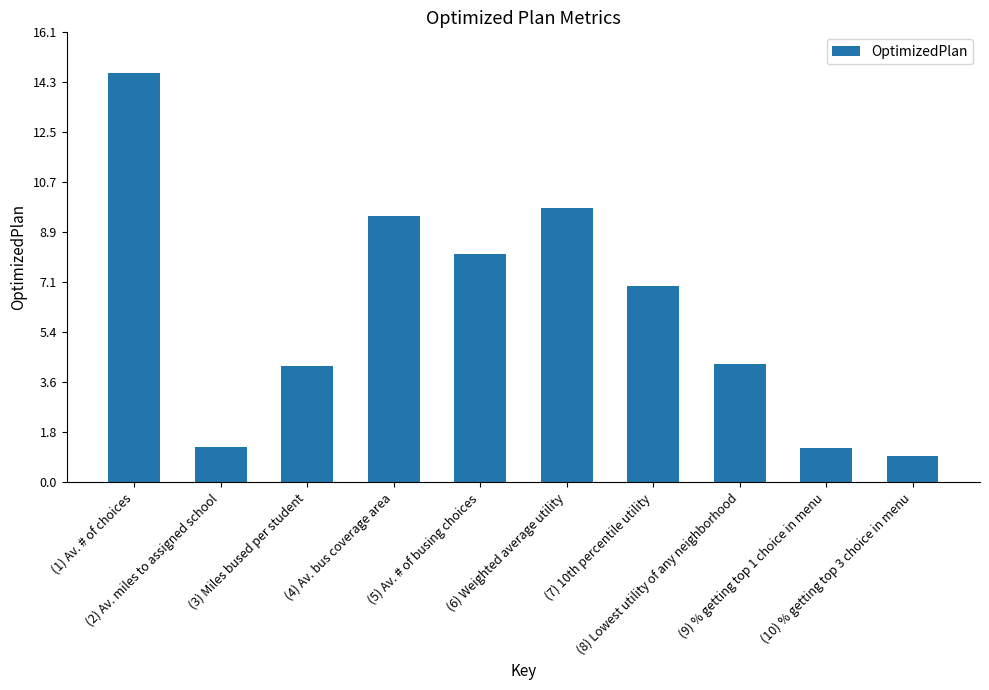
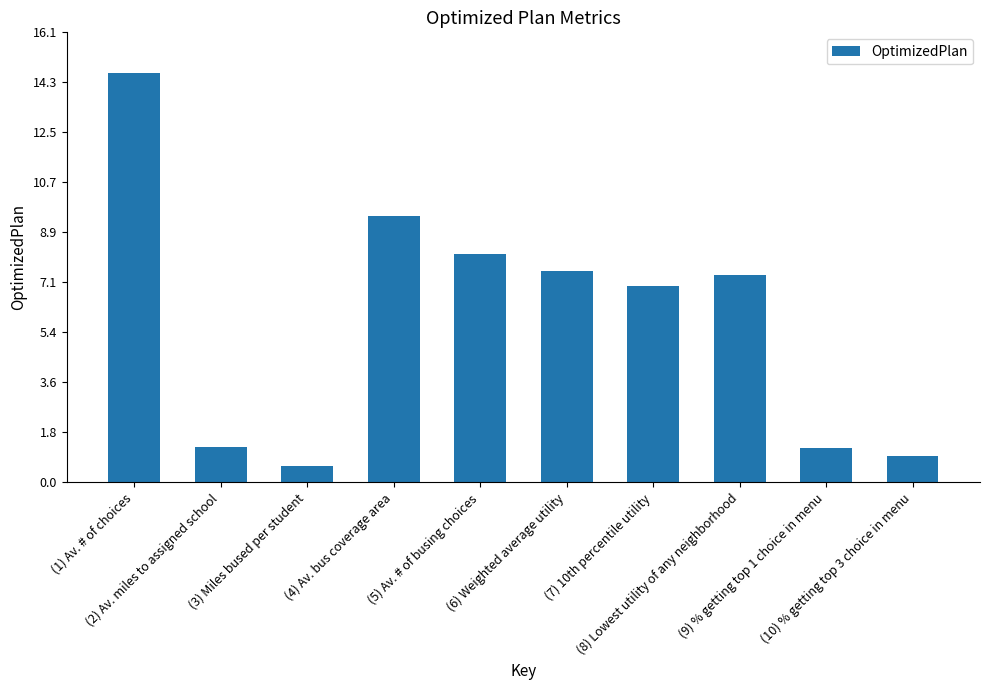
(3) Miles bused per student: 4.1 -> 0.6
(6) Weighted average utility: 9.8 -> 7.6
(8) Lowest utility of any neighborhood: 4.2 -> 7.4
